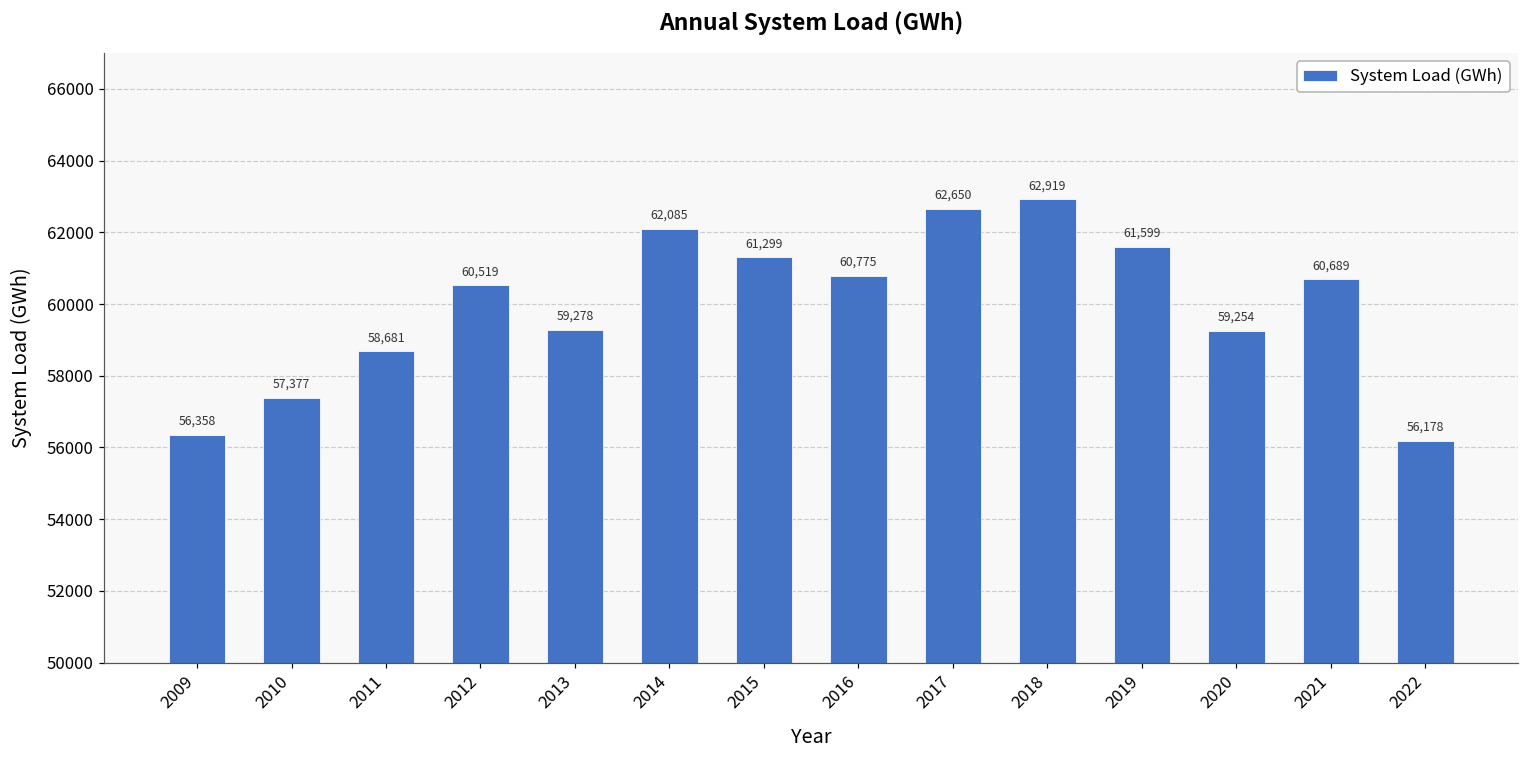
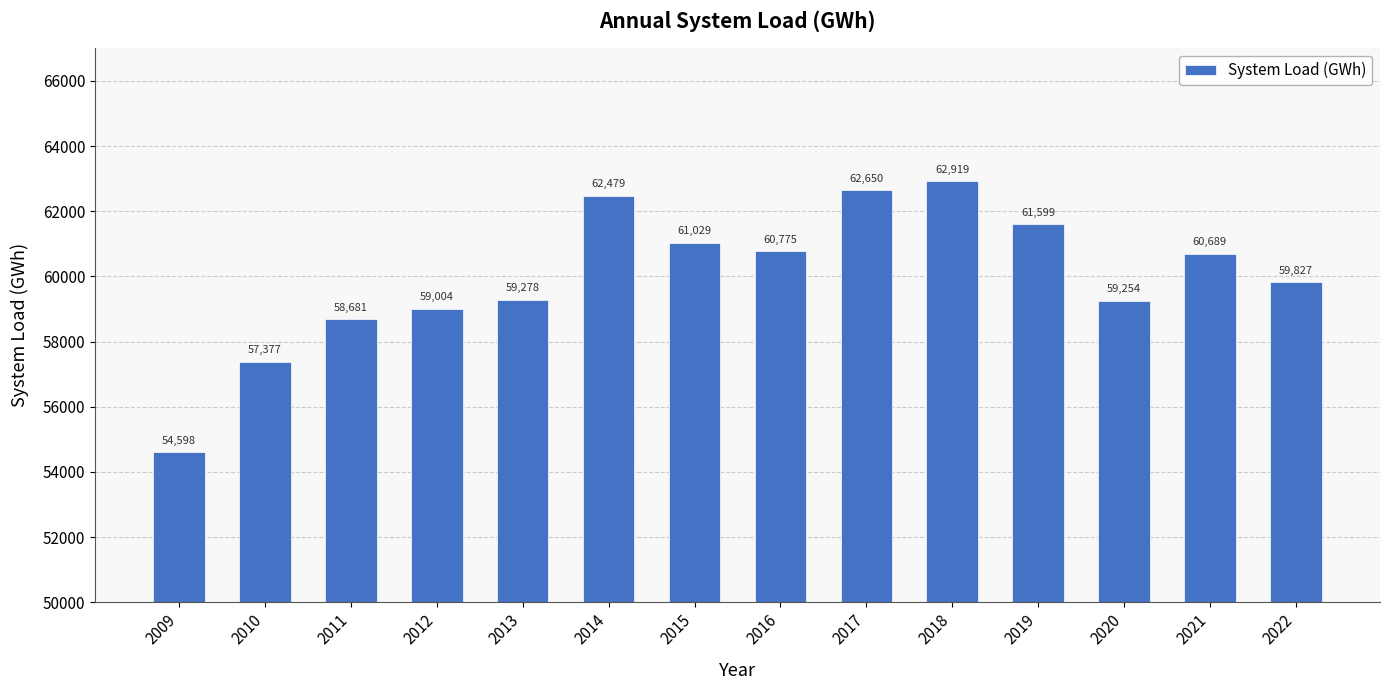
2009: 56,358 -> 54,598
2012: 60,519 -> 59,004
2014: 62,085 -> 62,479
2015: 61,299 -> 61,029
2022: 56,178 -> 59,827
